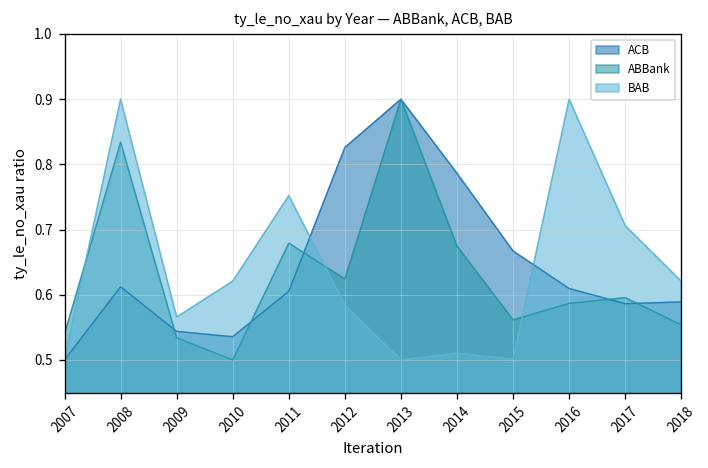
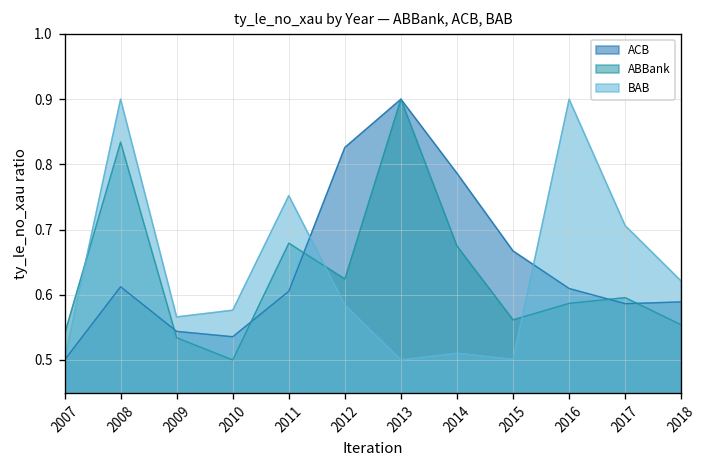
BAB, 2010: 0.62 -> 0.58
